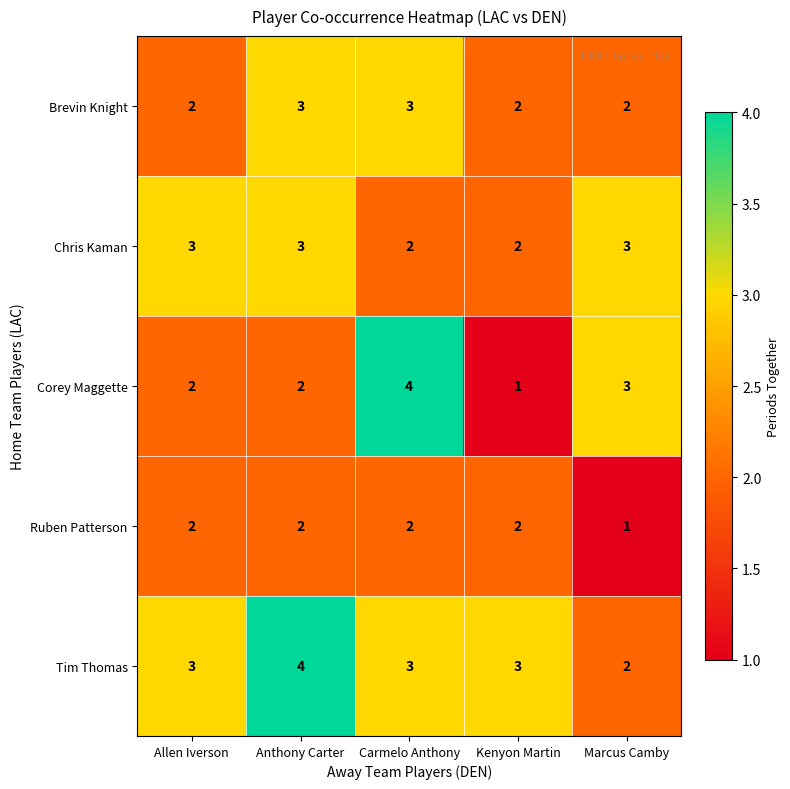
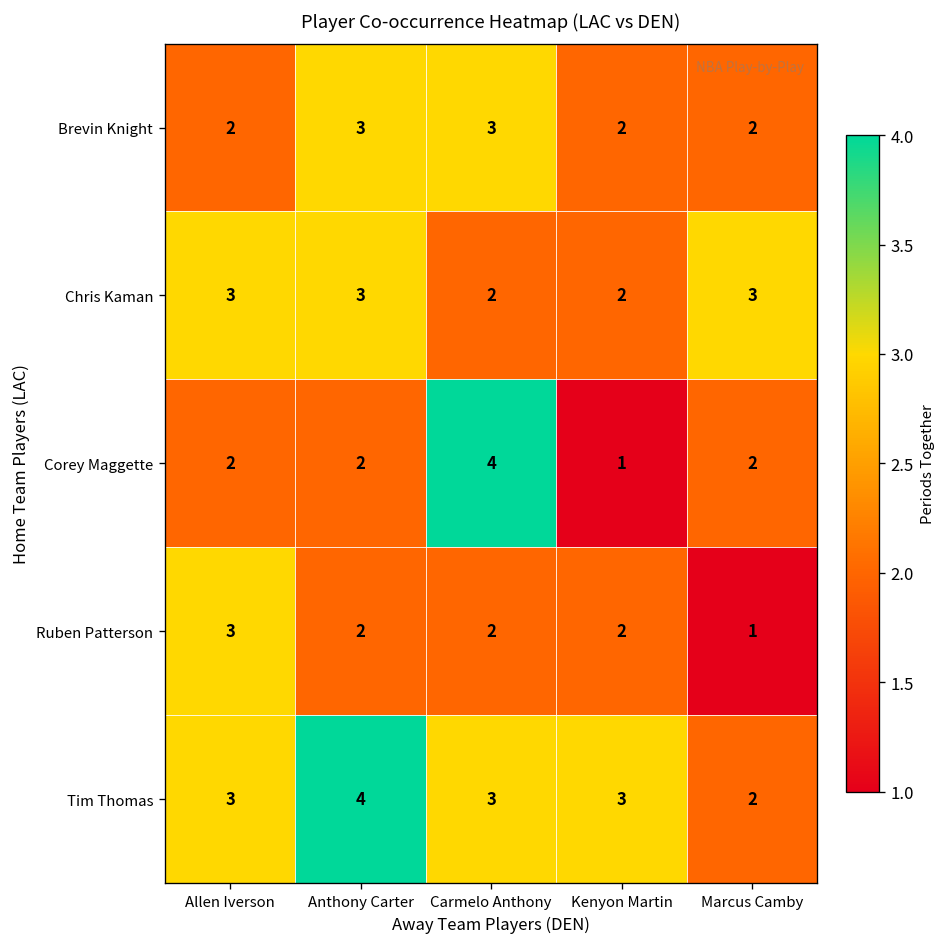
Corey Maggette, Marcus Camby: 3 -> 2
Ruben Patterson, Allen Iverson: 2 -> 3
